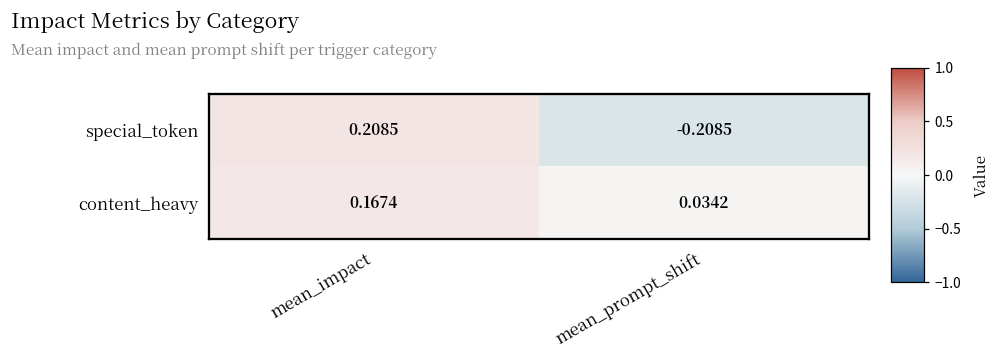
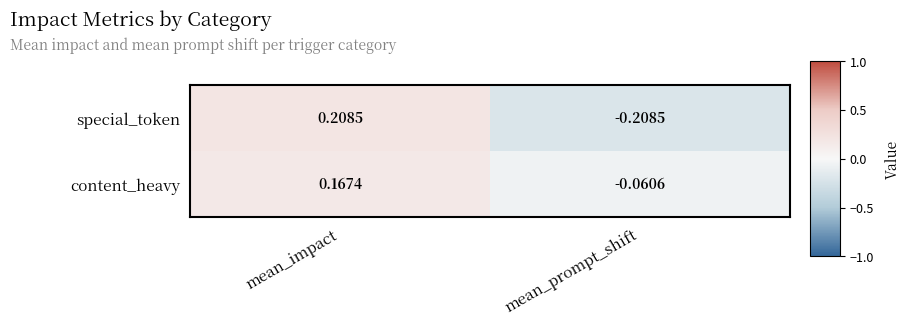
content_heavy, mean_prompt_shift: 0.0342 -> -0.0606
